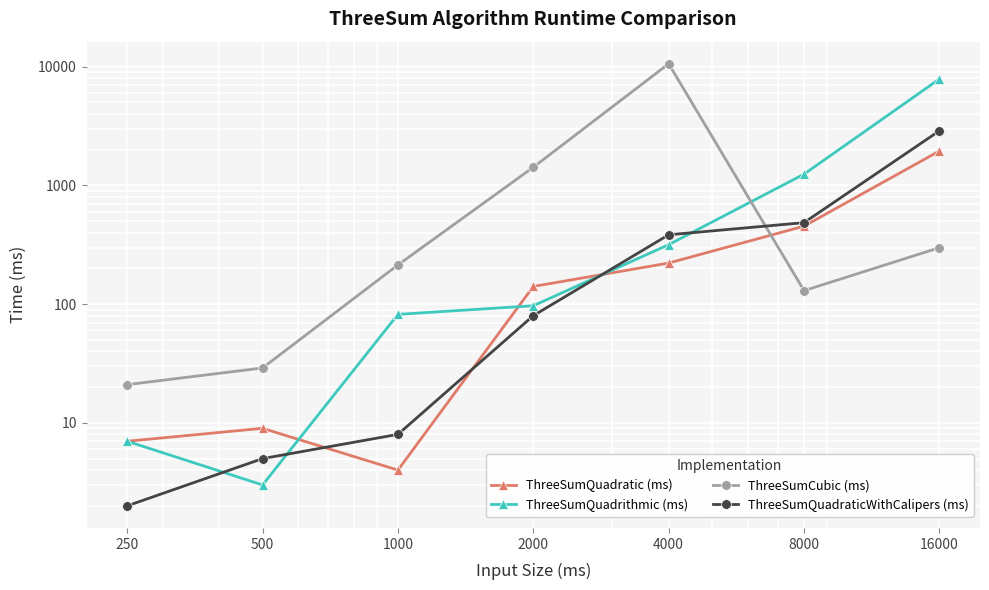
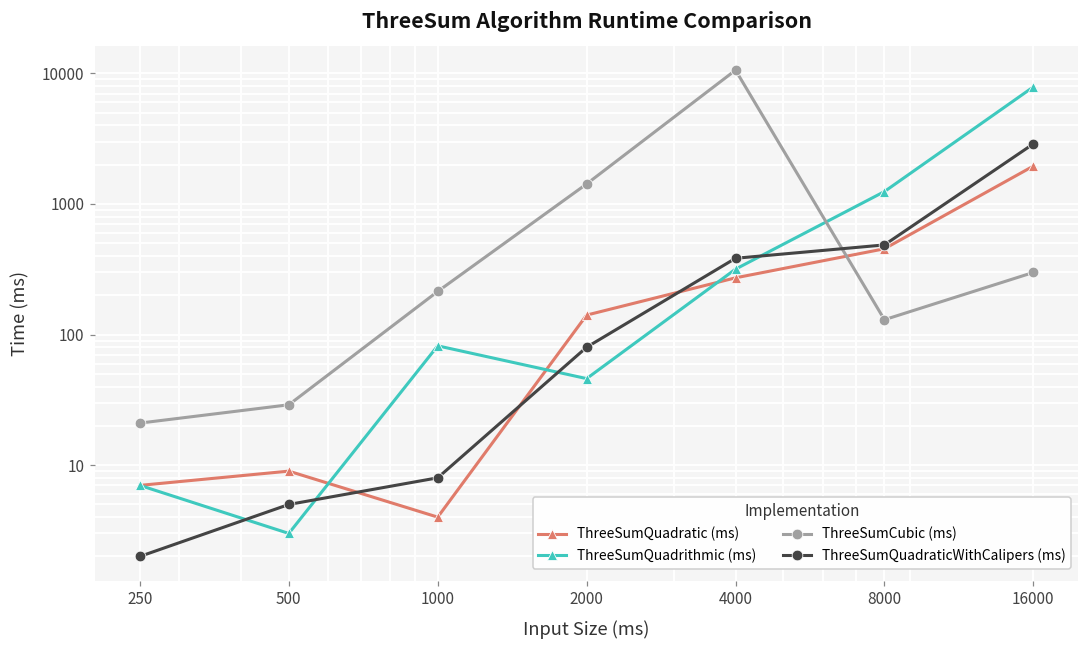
ThreeSumQuadrithmic (ms), 2000: 100 -> 46
ThreeSumQuadratic (ms), 4000: 220 -> 270
